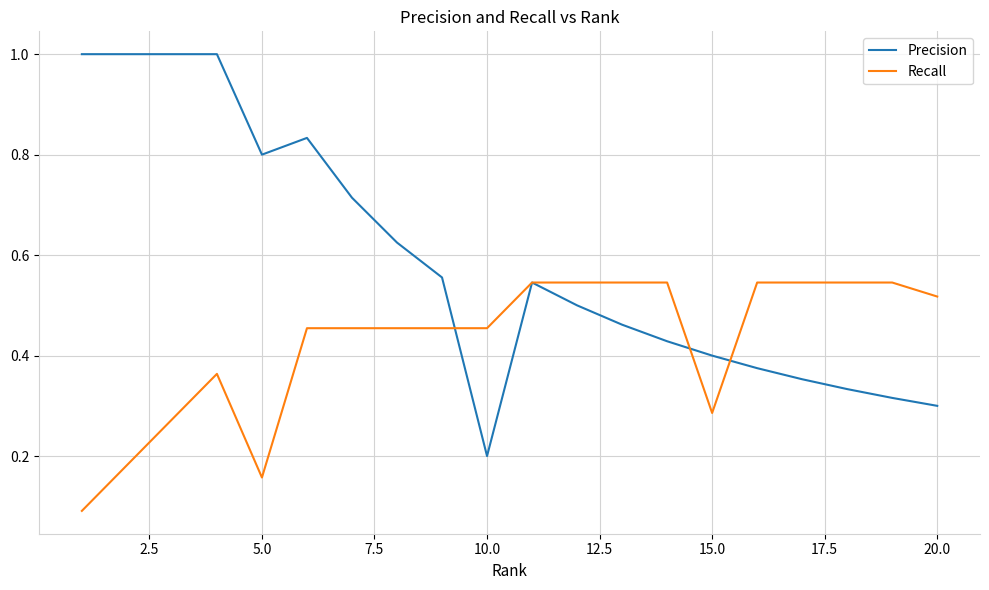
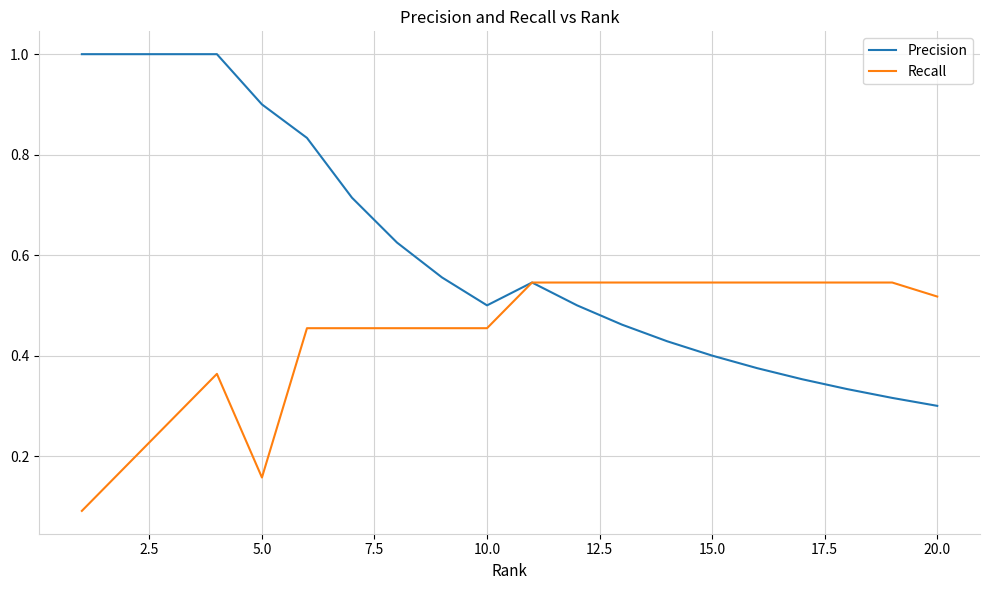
Precision, 5.0: 0.8 -> 0.9
Precision, 10.0: 0.2 -> 0.5
Recall, 15.0: 0.29 -> 0.55
